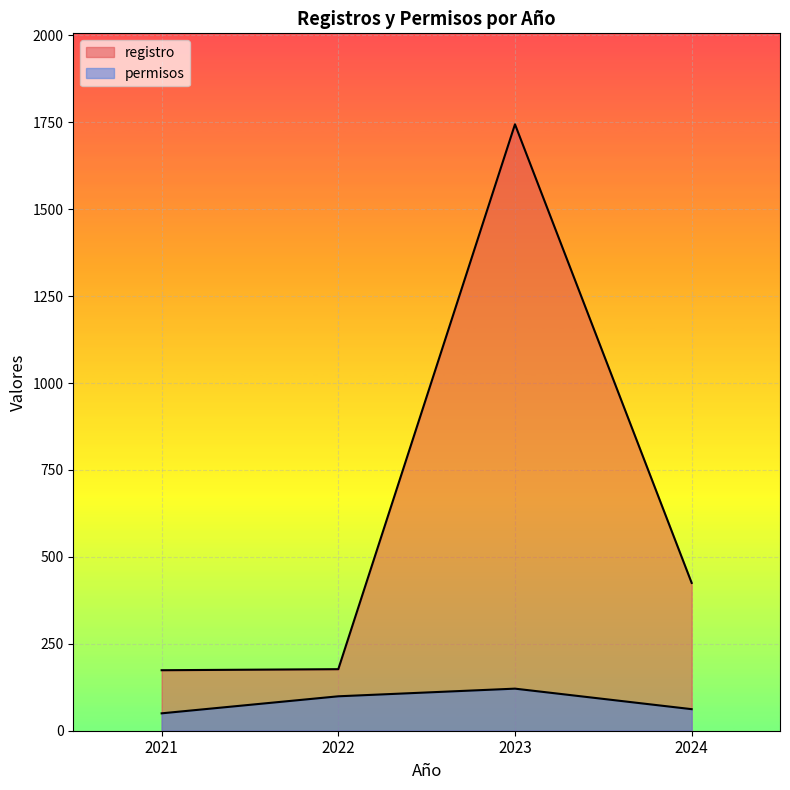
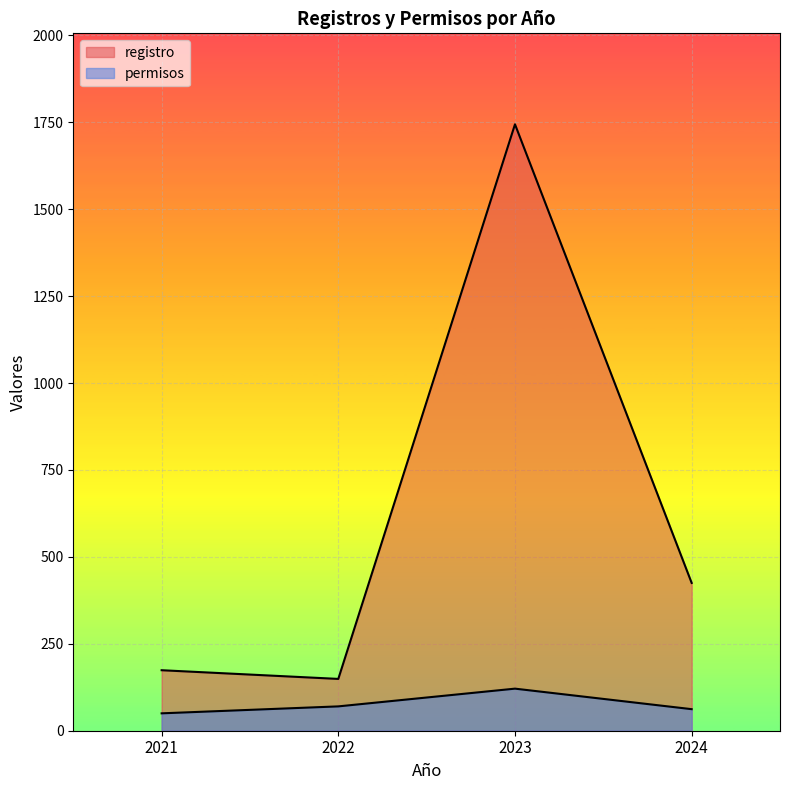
registro, 2022: 180 -> 150
permisos, 2022: 100 -> 70
